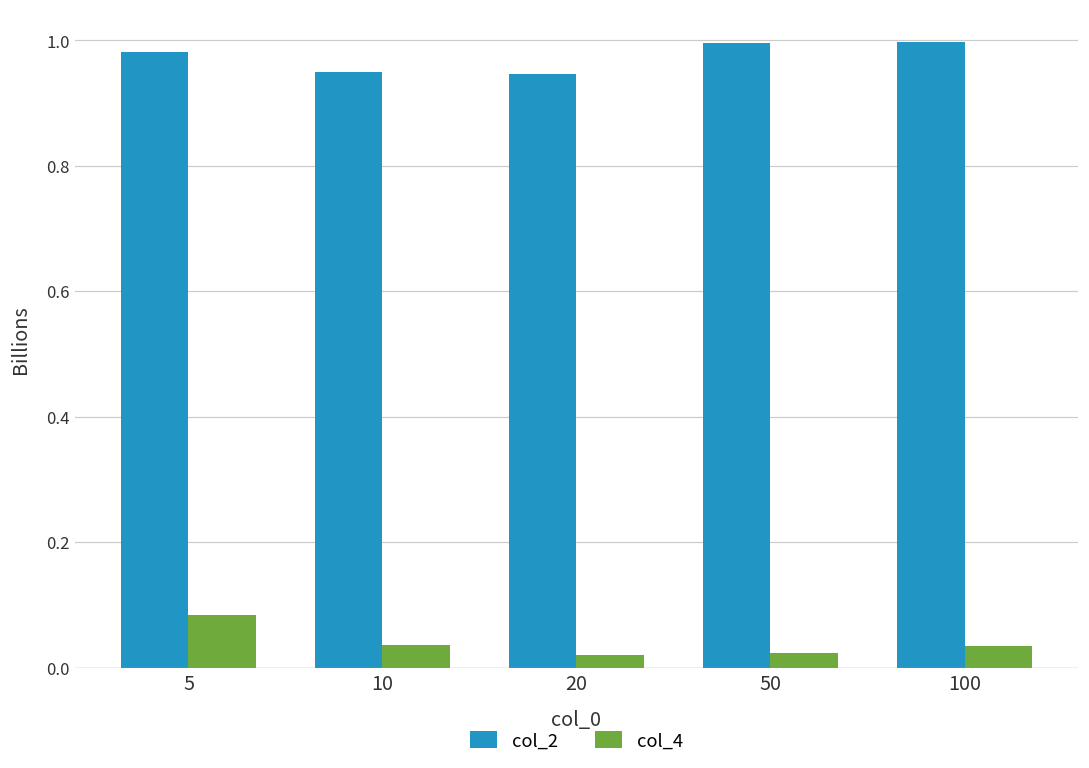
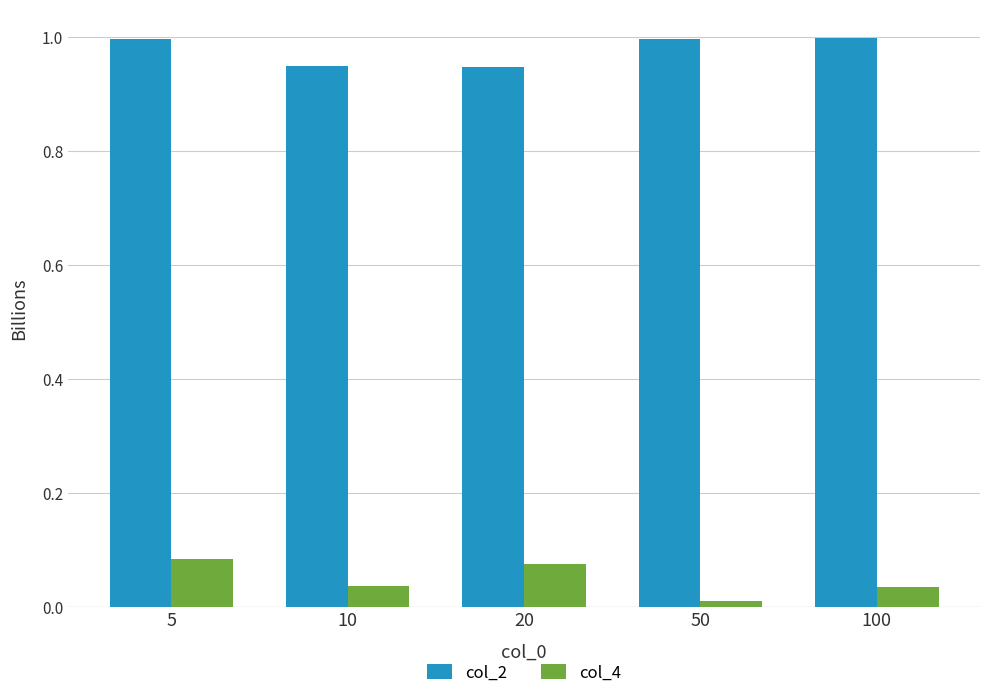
col_2, 5: 0.98 -> 1.00
col_4, 20: 0.02 -> 0.07
col_4, 50: 0.02 -> 0.01
